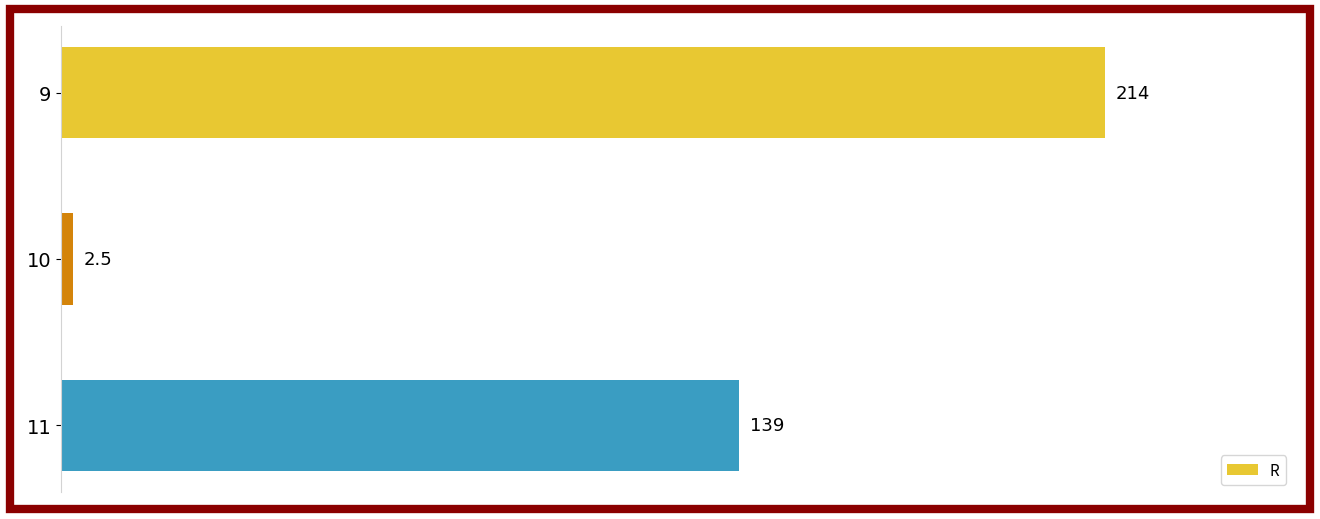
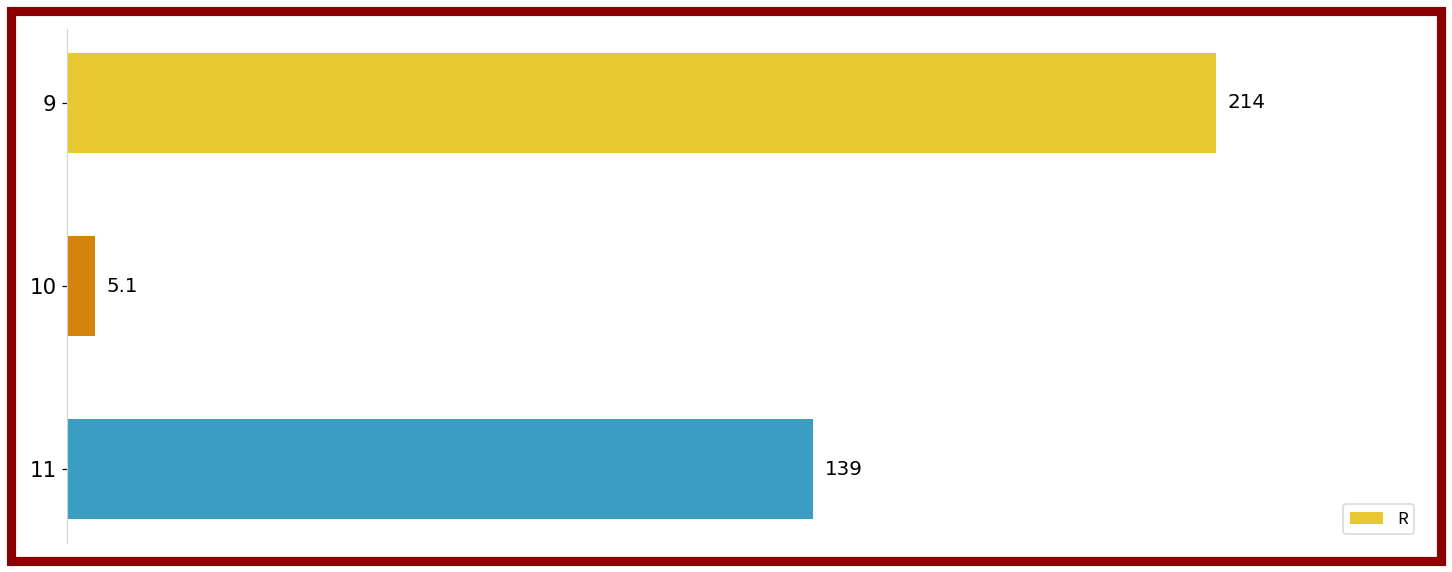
10: 2.5 -> 5.1
